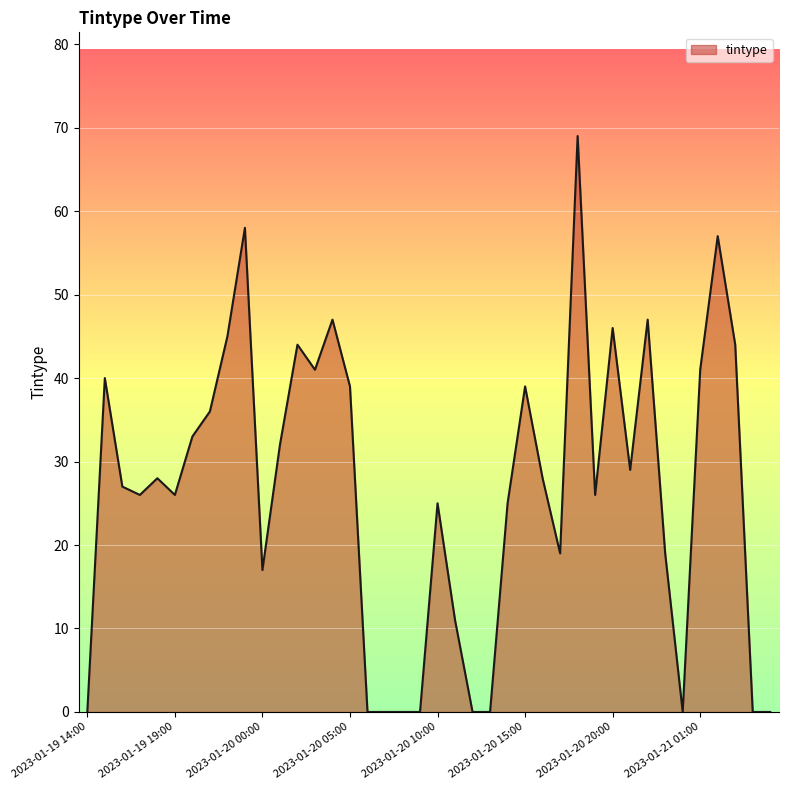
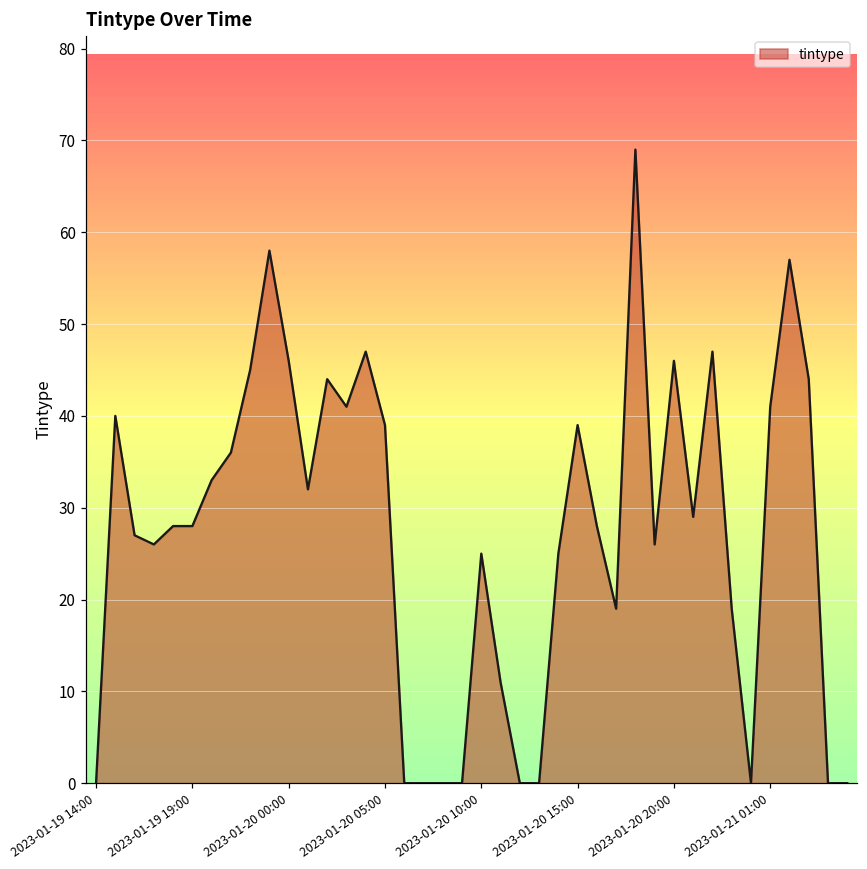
2023-01-19 19:00: 26 -> 28
2023-01-20 00:00: 17 -> 46
